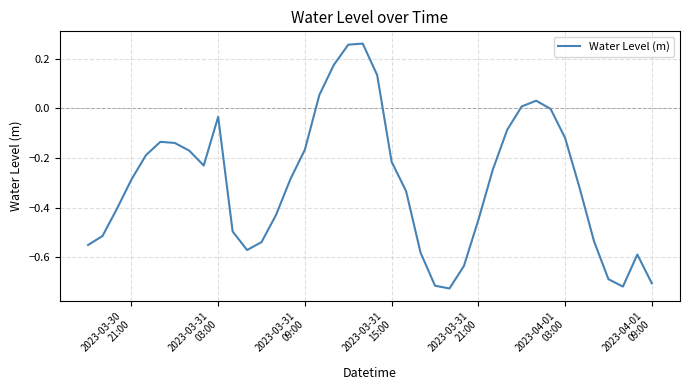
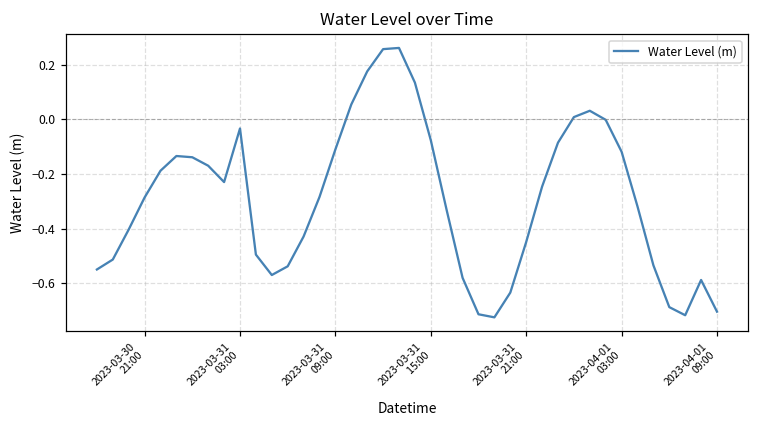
2023-03-31 09:00: -0.17 -> -0.11
2023-03-31 15:00: -0.22 -> -0.08
